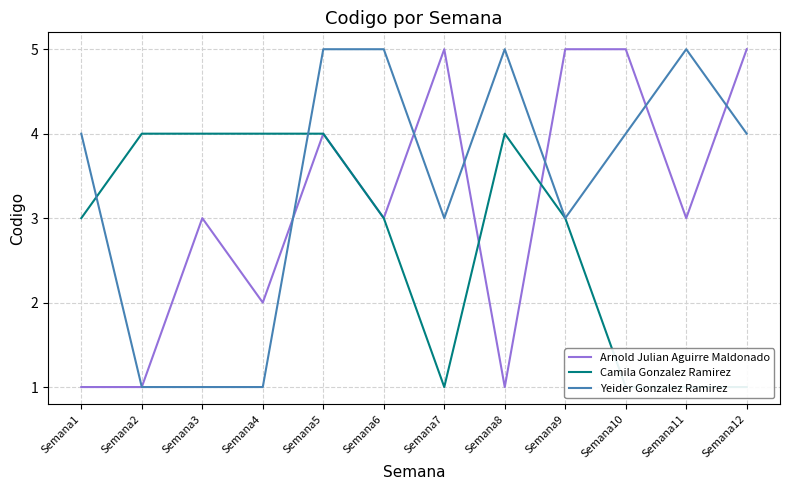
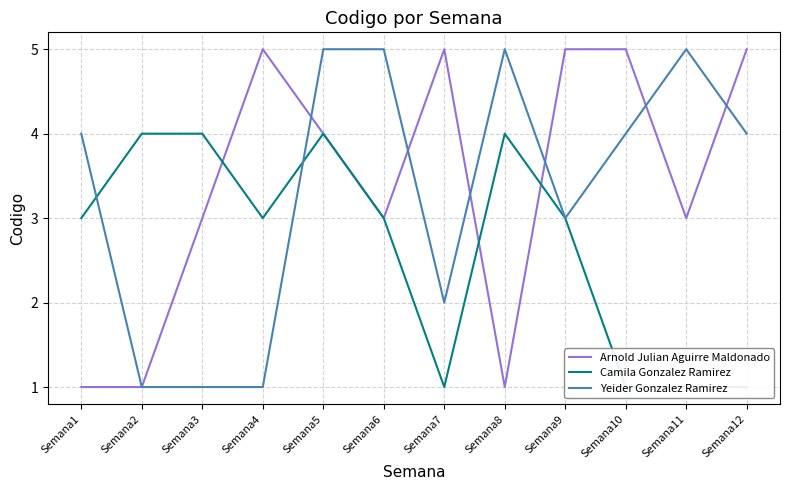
Arnold Julian Aguirre Maldonado, Semana4: 2 -> 5
Camila Gonzalez Ramirez, Semana4: 4 -> 3
Yeider Gonzalez Ramirez, Semana7: 3 -> 2
